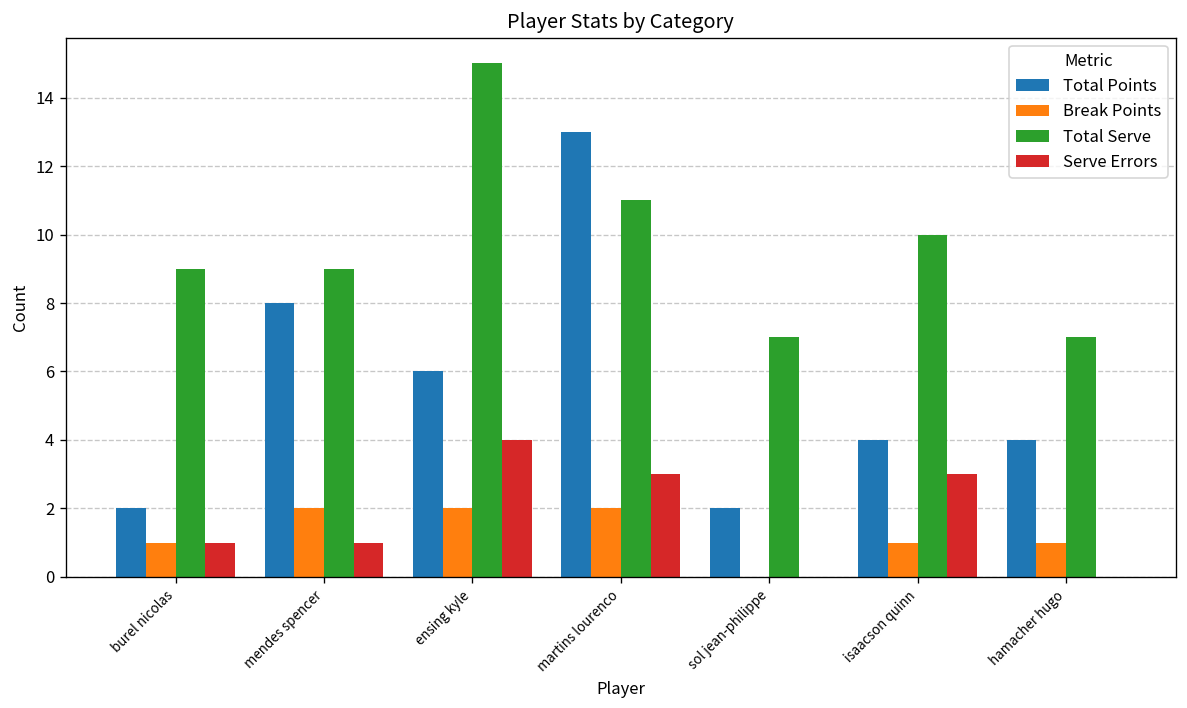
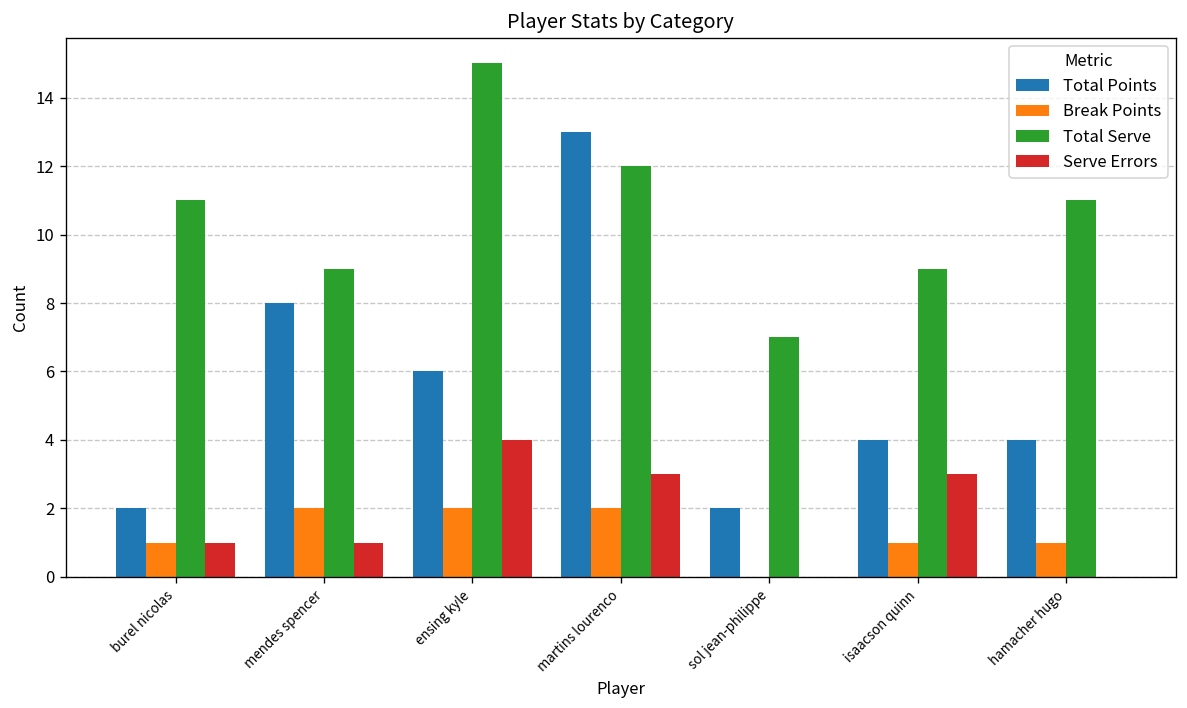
Total Serve, burel nicolas: 9 -> 11
Total Serve, martins lourenco: 11 -> 12
Total Serve, isaacson quinn: 10 -> 9
Total Serve, hamacher hugo: 7 -> 11
